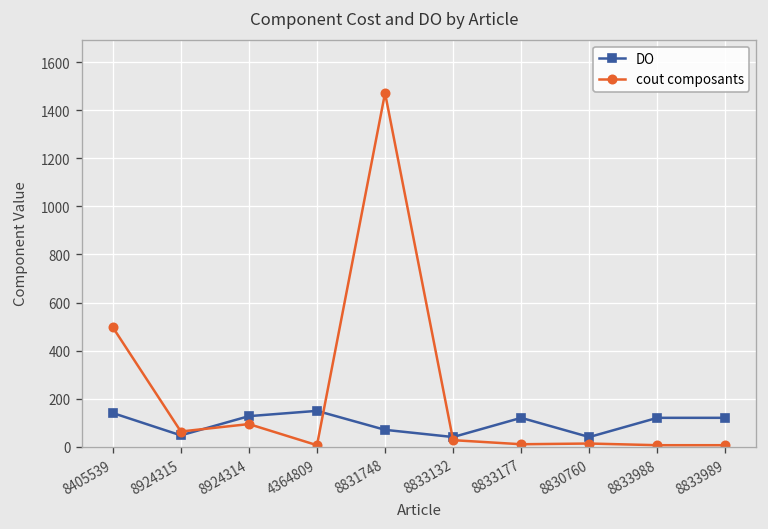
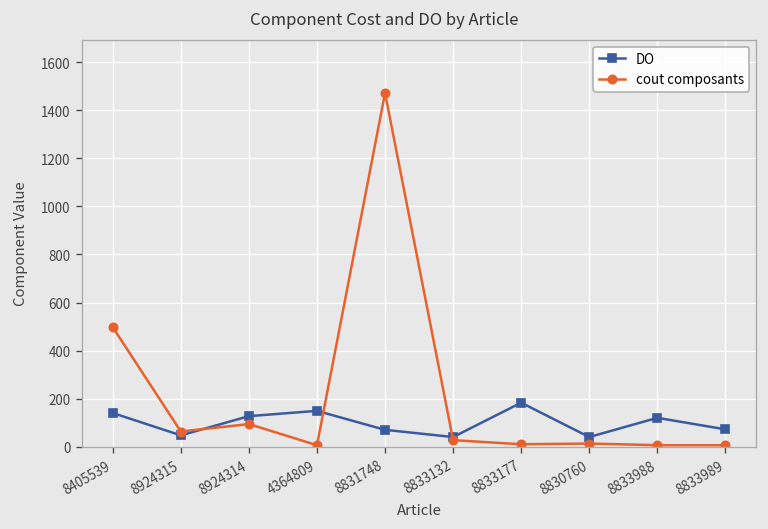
DO, 8833177: 120 -> 180
DO, 8833989: 120 -> 70
